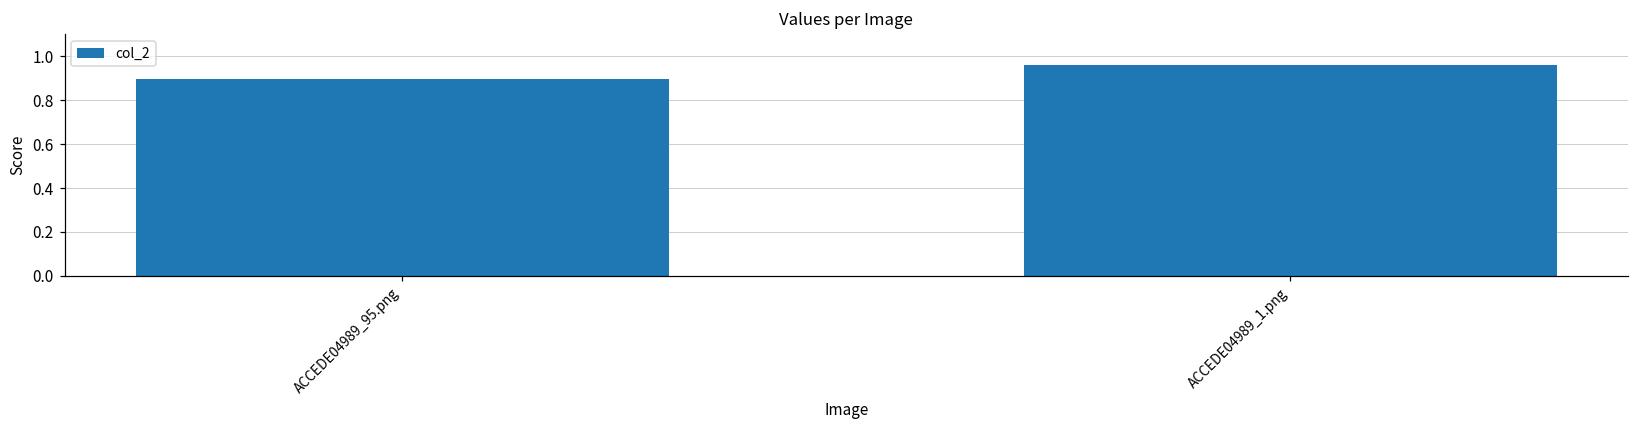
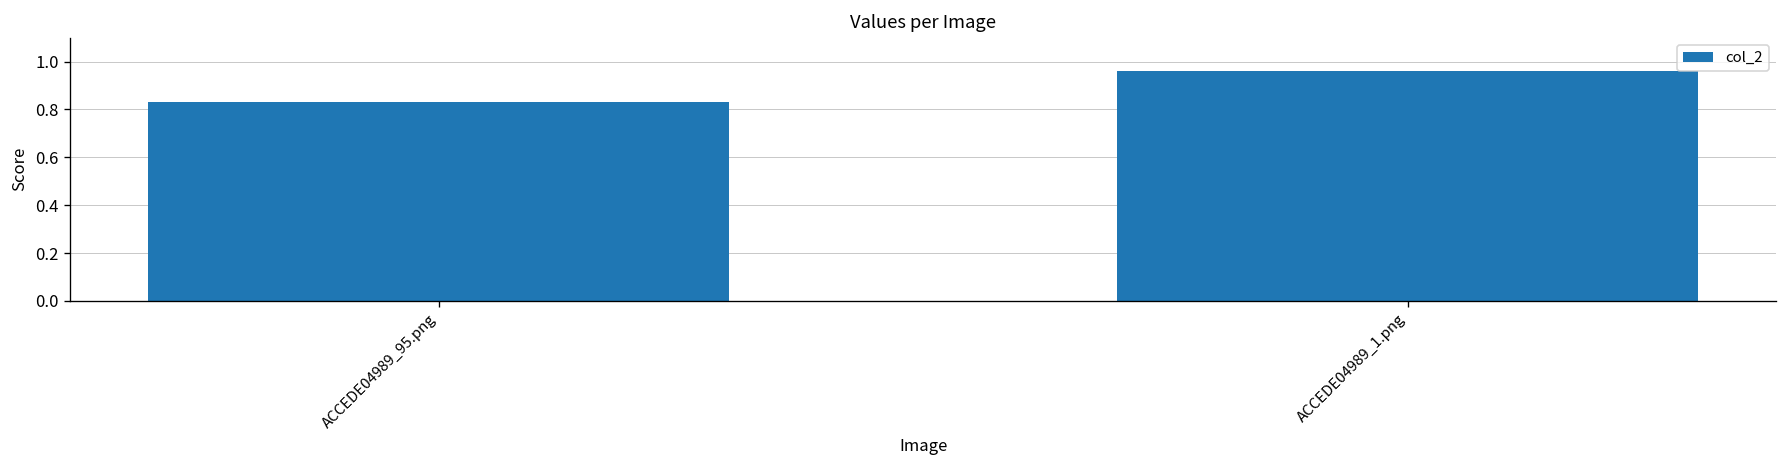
ACCEDE04989_95.png: 0.90 -> 0.83
